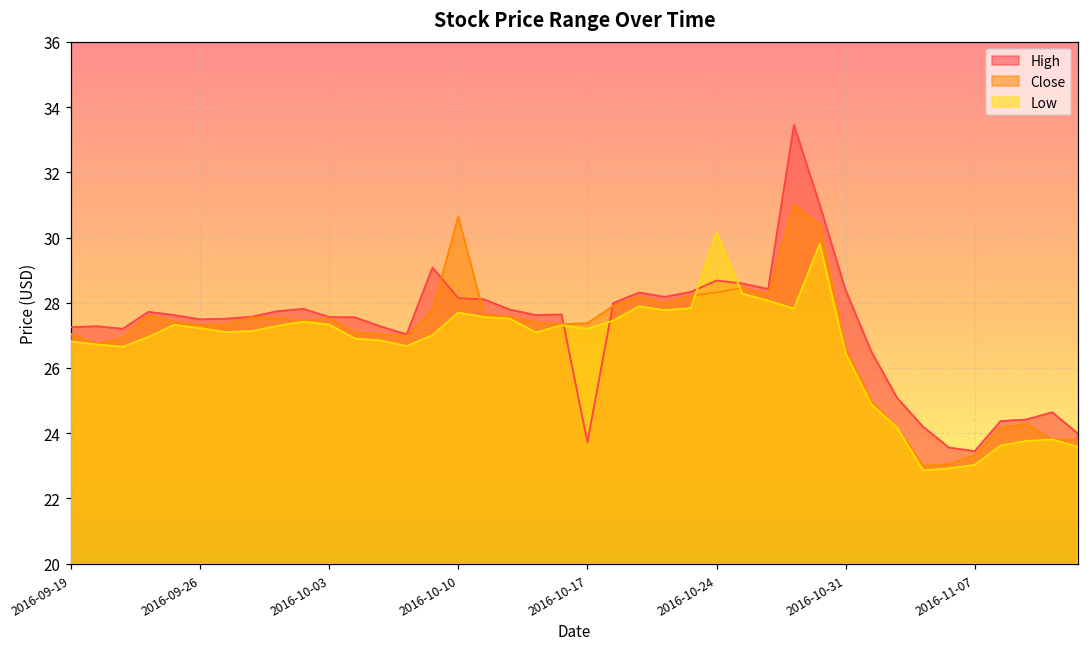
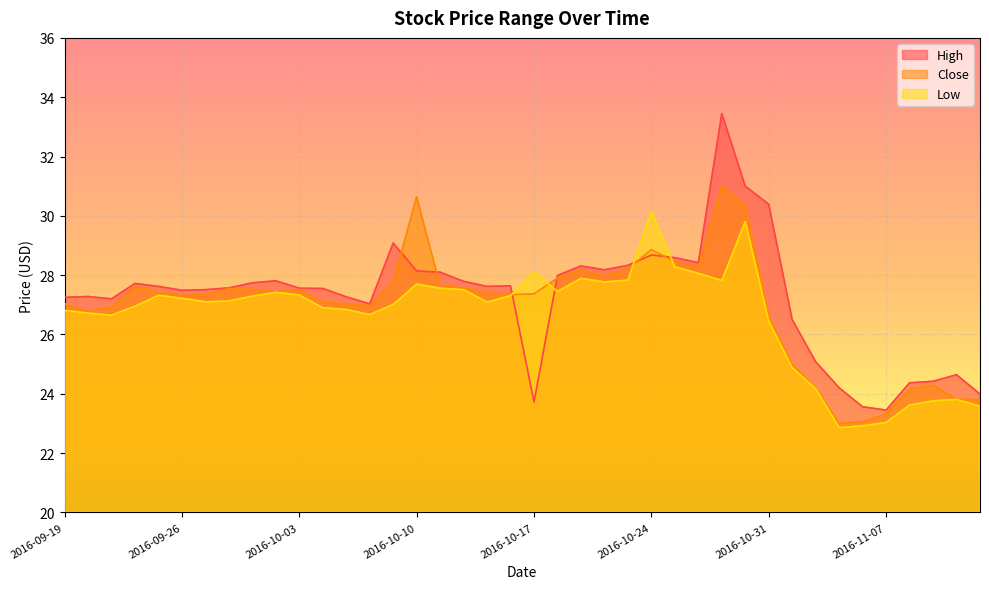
Low, 2016-10-17: 27.2 -> 28.1
Close, 2016-10-24: 28.3 -> 28.9
High, 2016-10-31: 28.4 -> 30.4
